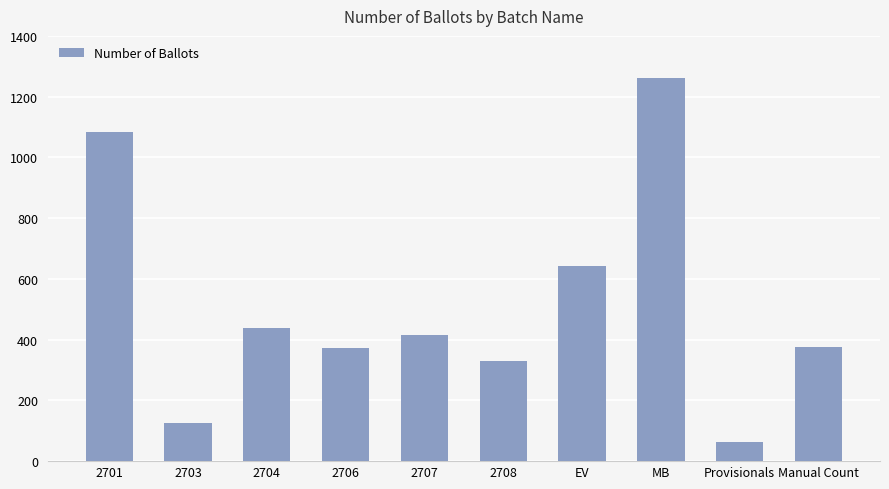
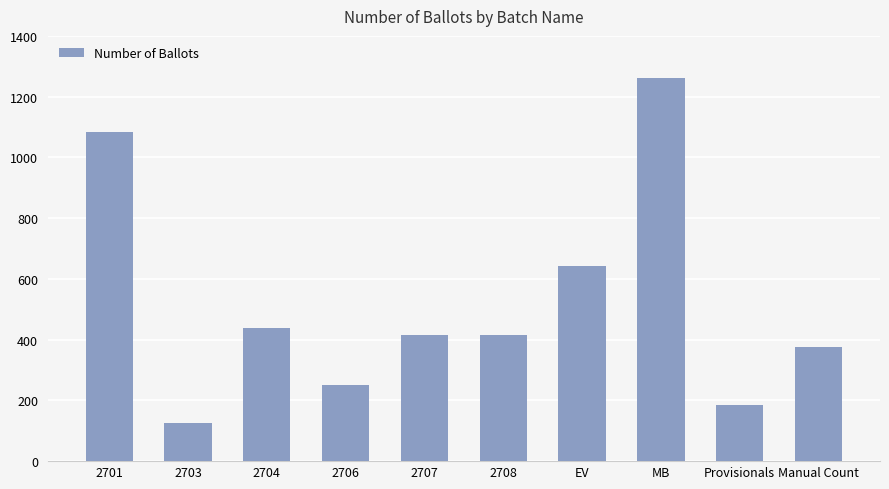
2706: 370 -> 250
2708: 330 -> 410
Provisionals: 60 -> 190
